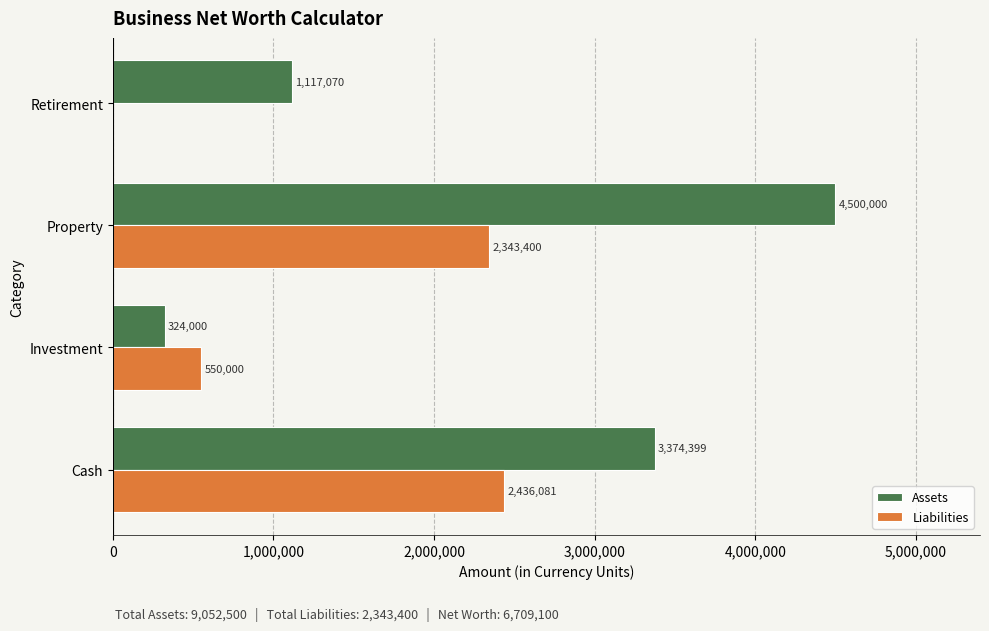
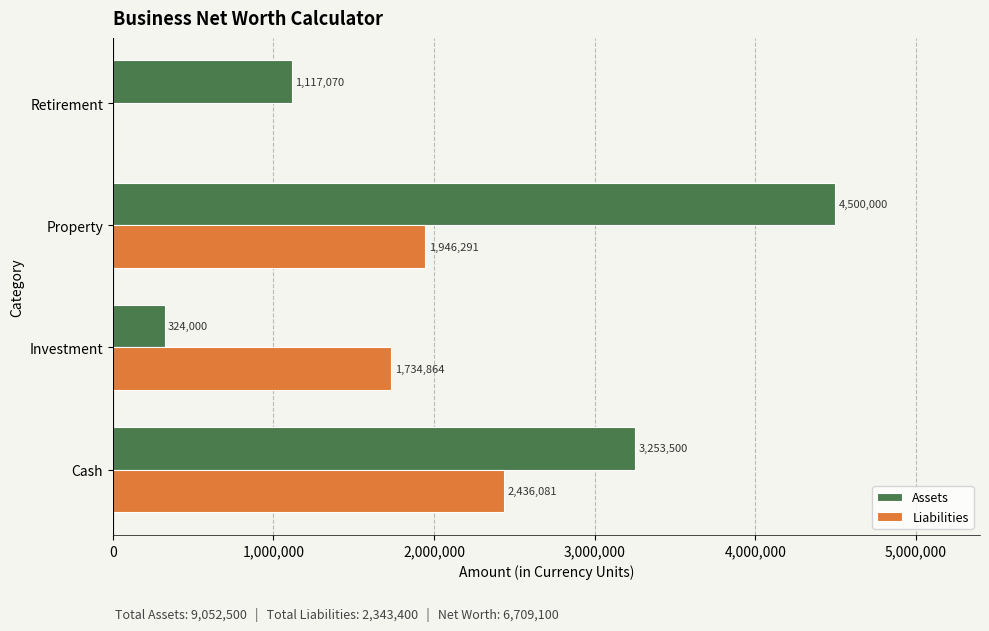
Liabilities, Property: 2,343,400 -> 1,946,291
Liabilities, Investment: 550,000 -> 1,734,864
Assets, Cash: 3,374,399 -> 3,253,500
